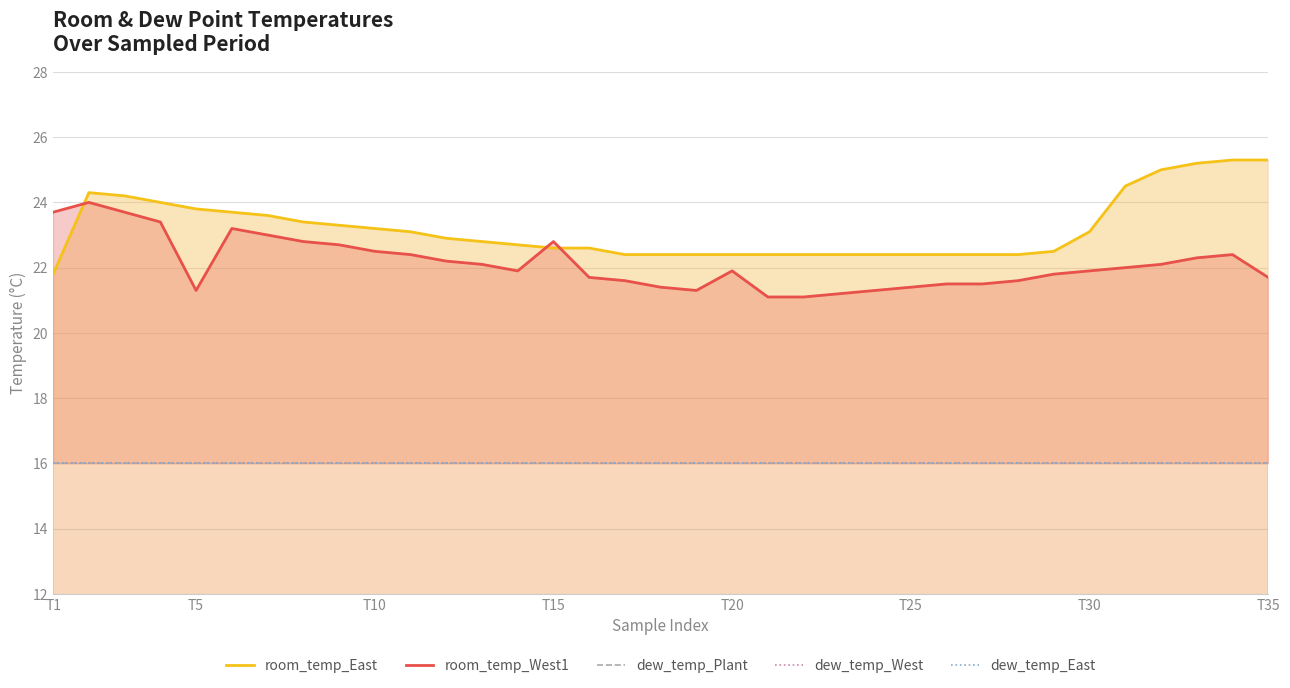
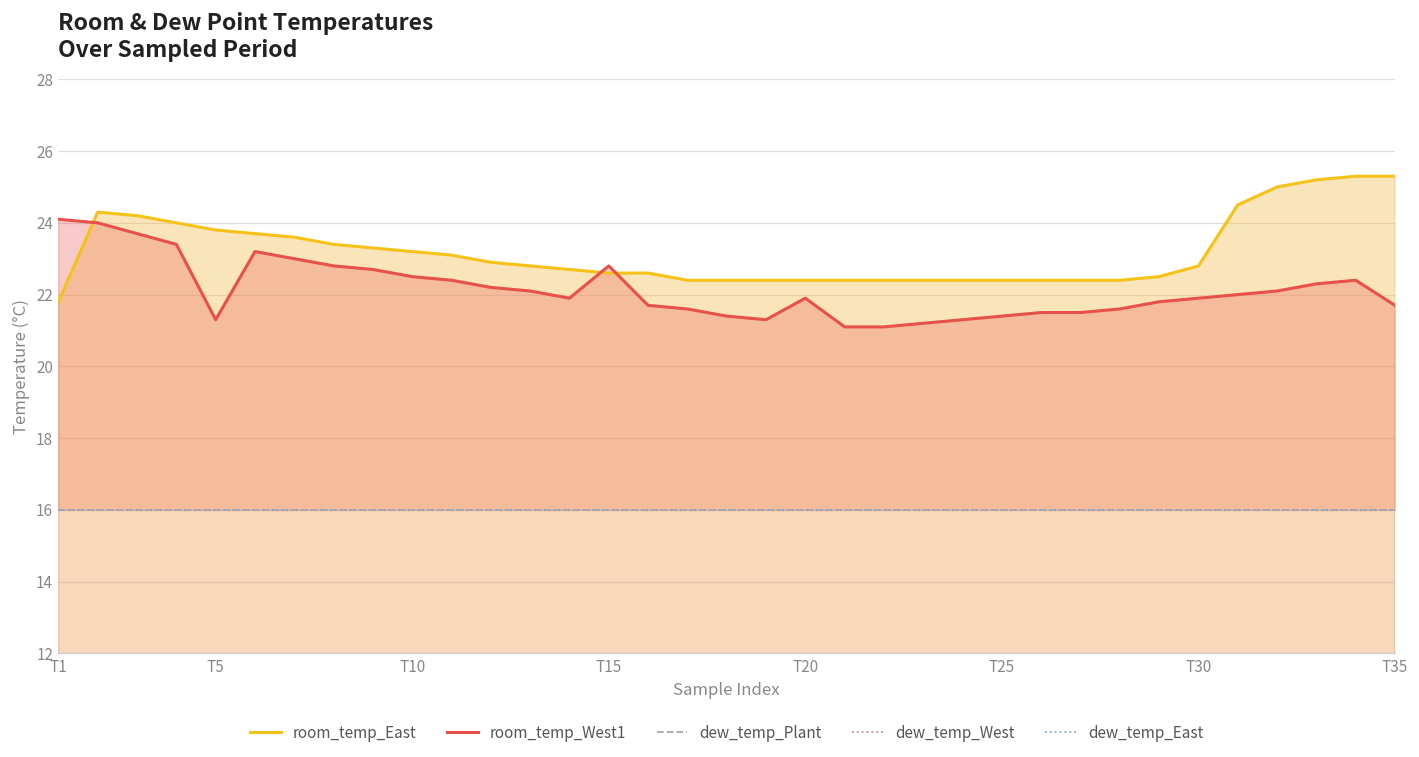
room_temp_West1, T1: 23.7 -> 24.1
room_temp_East, T30: 23.1 -> 22.8
